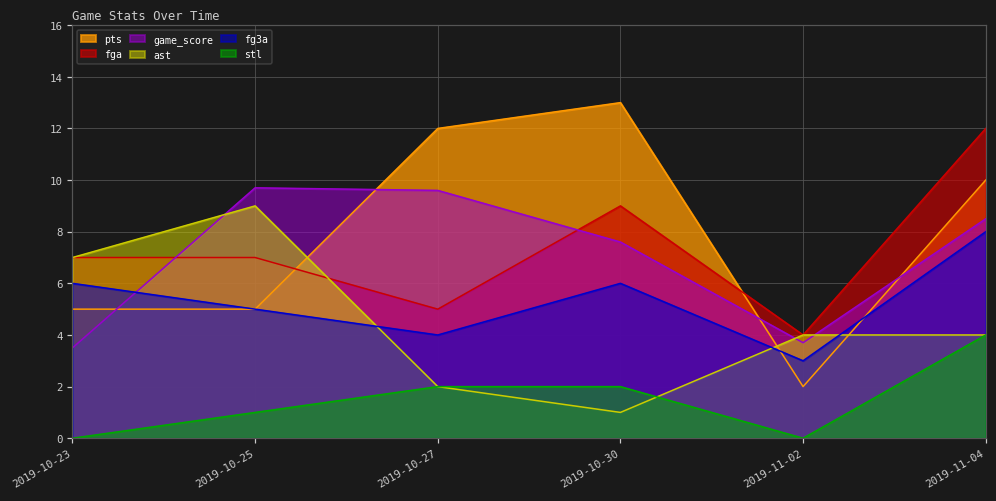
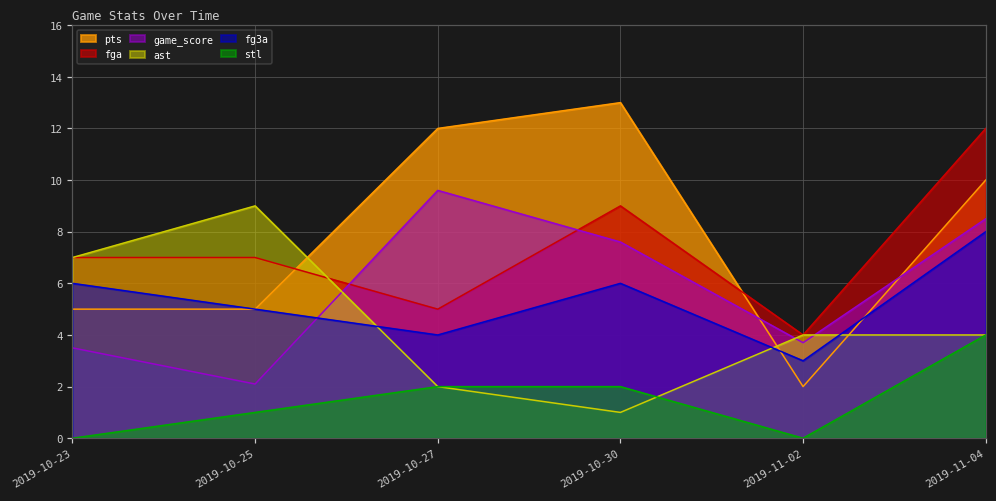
game_score, 2019-10-25: 9.7 -> 2.1
